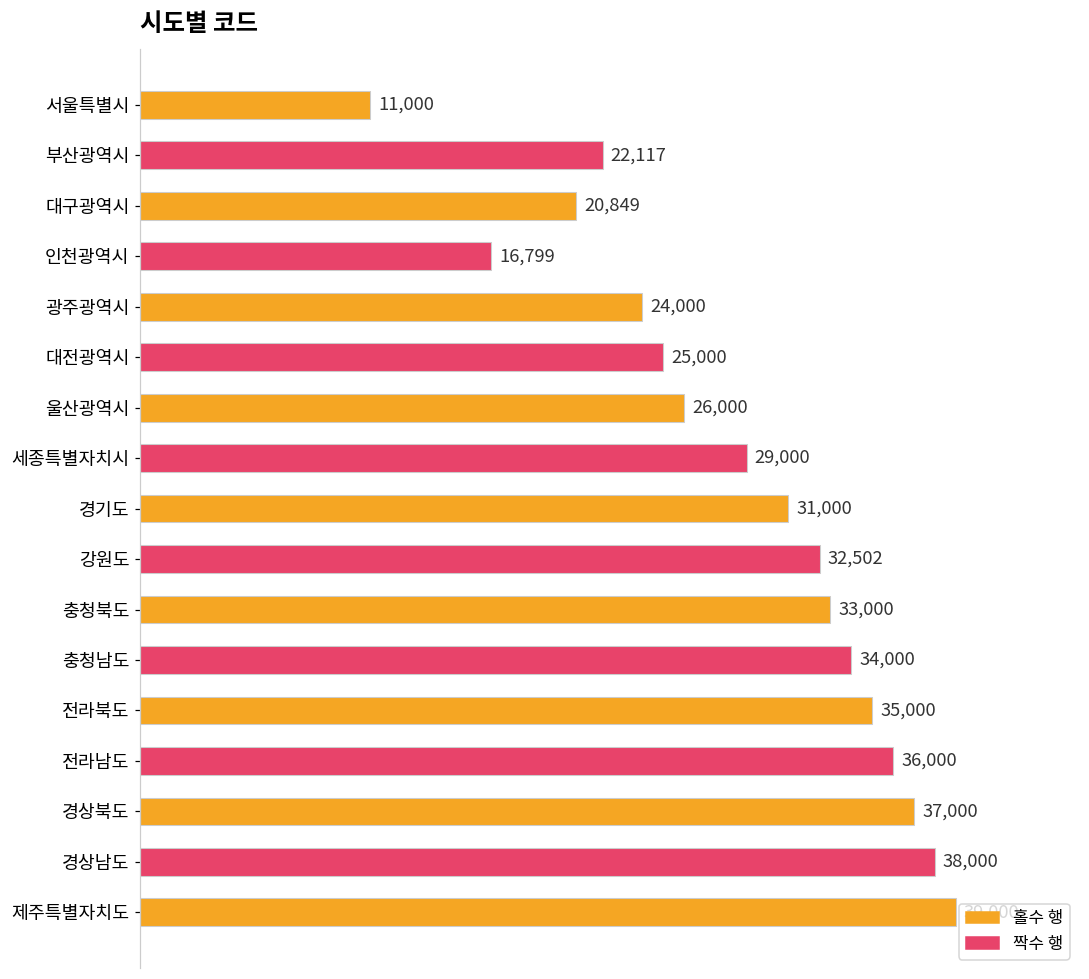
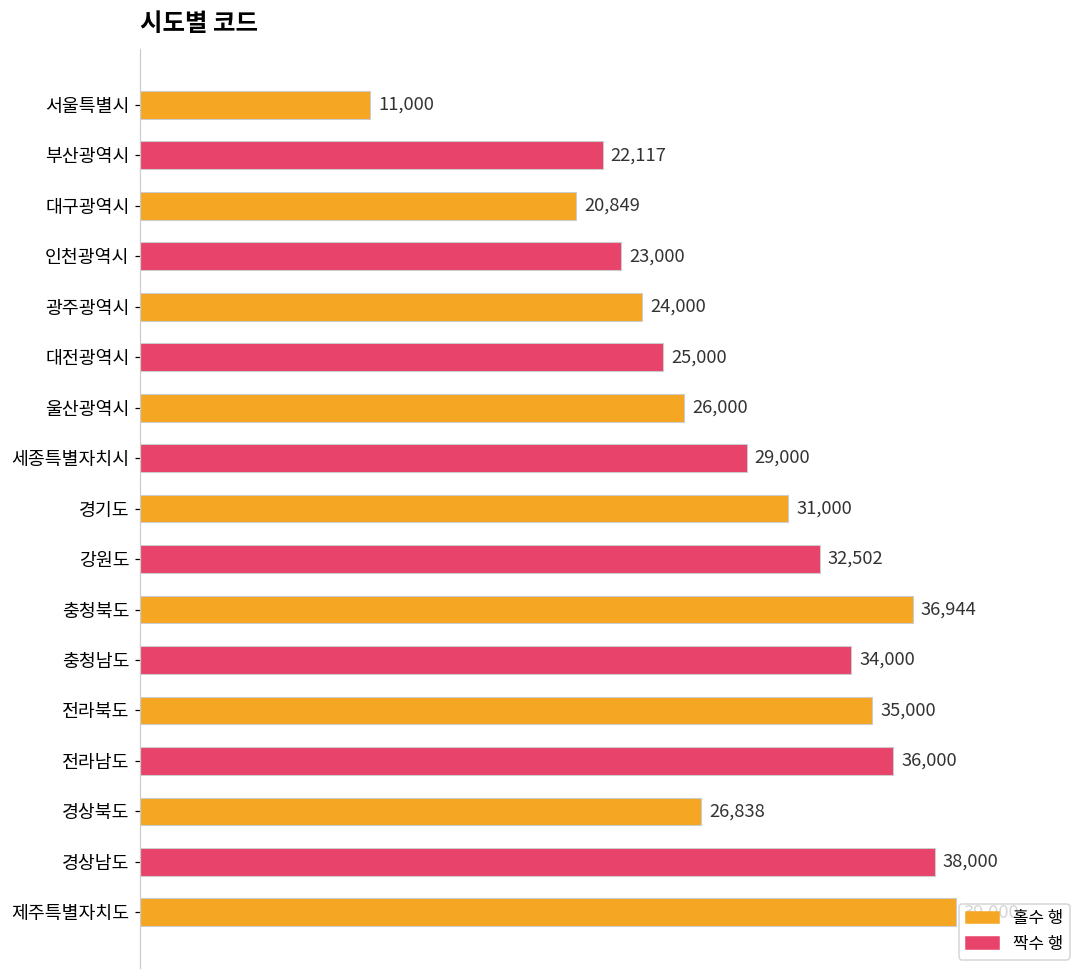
인천광역시: 16,799 -> 23,000
충청북도: 33,000 -> 36,944
경상북도: 37,000 -> 26,838
